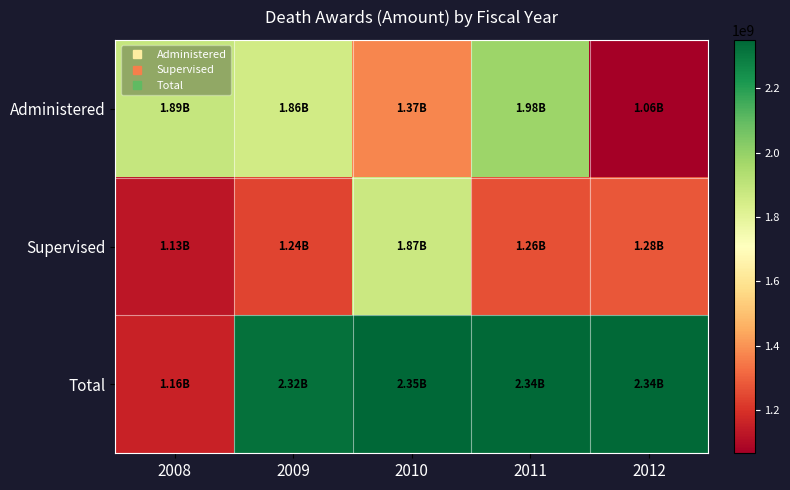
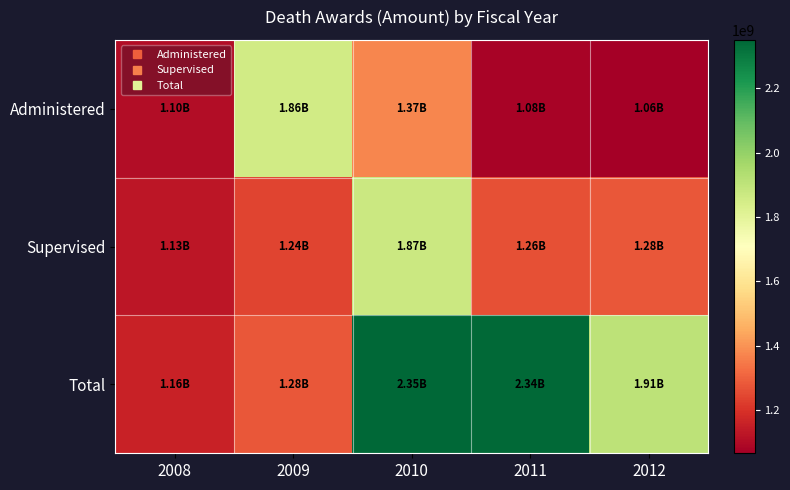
Administered, 2008: 1.89B -> 1.10B
Administered, 2011: 1.98B -> 1.08B
Total, 2009: 2.32B -> 1.28B
Total, 2012: 2.34B -> 1.91B
